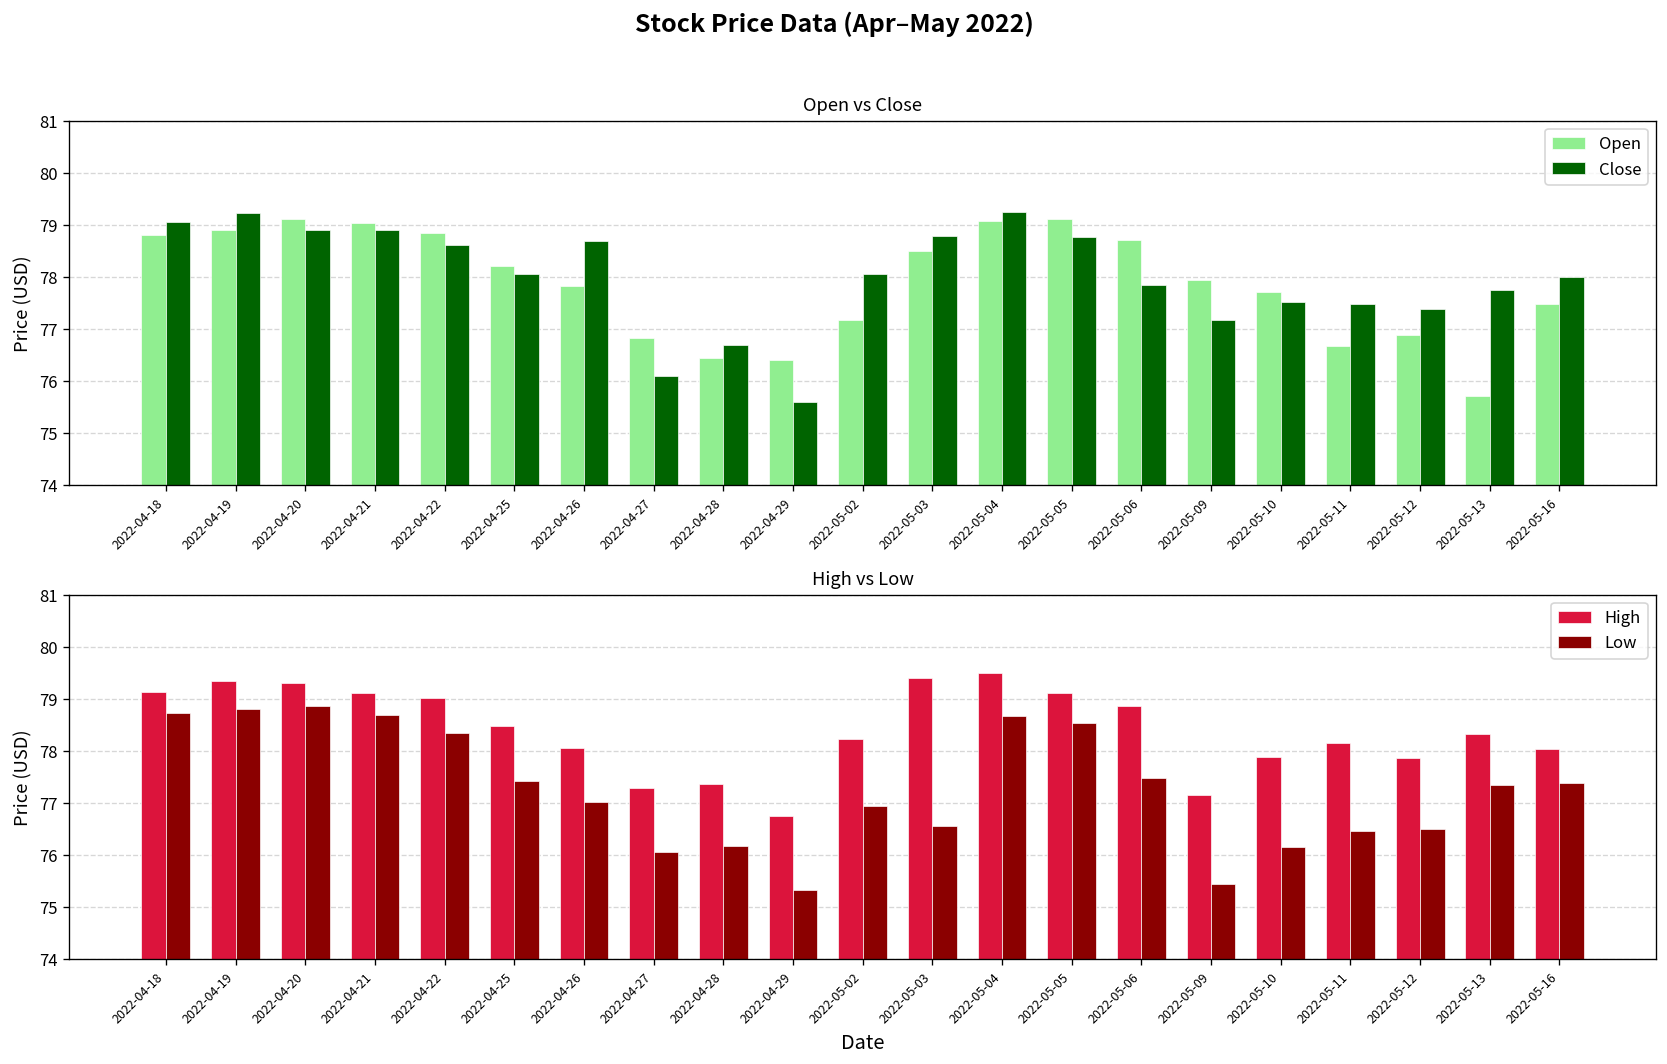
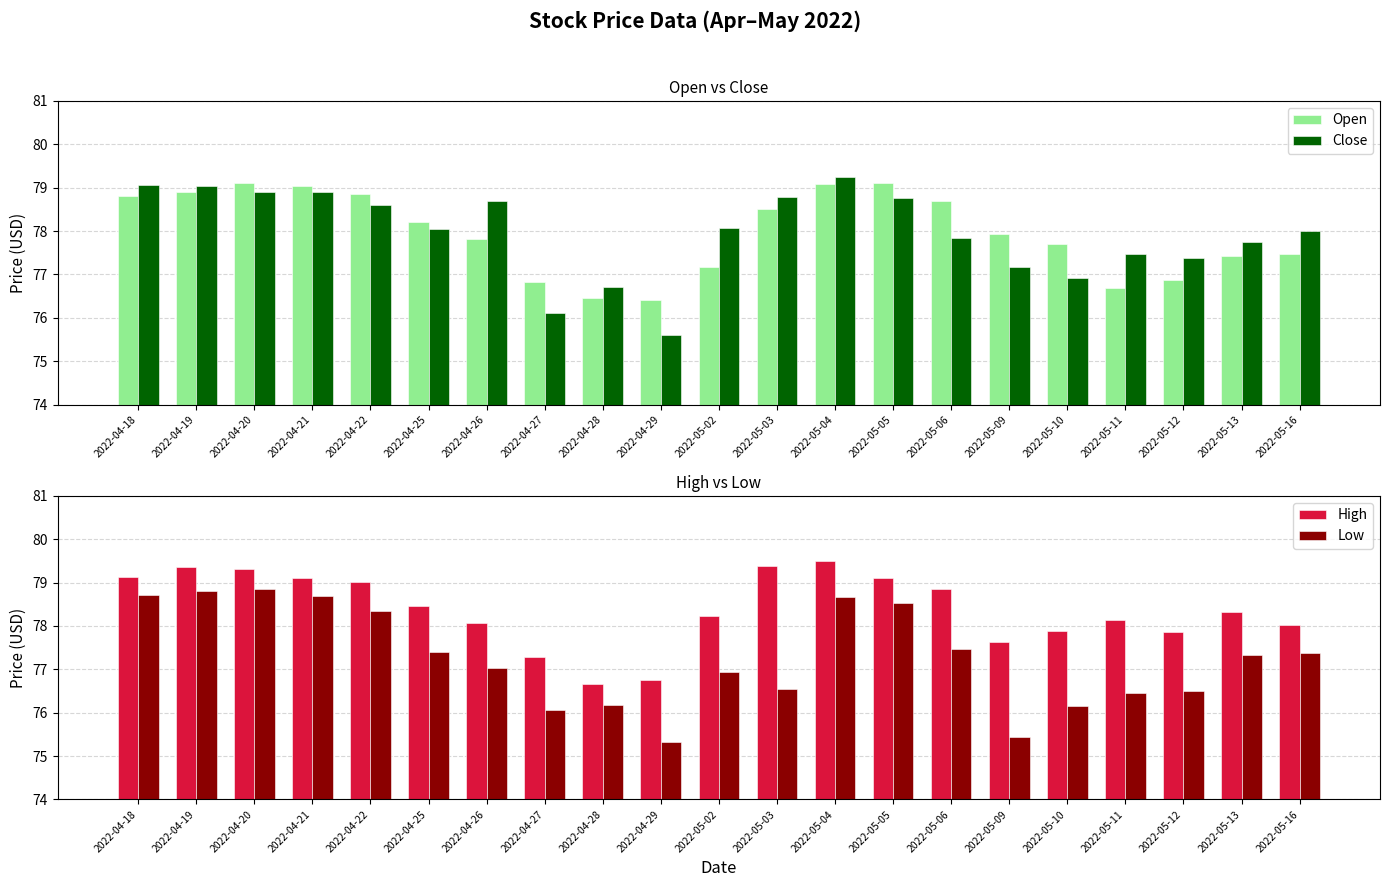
Open vs Close, Close, 2022-04-19: 79.2 -> 79.0
Open vs Close, Close, 2022-05-10: 77.5 -> 76.9
Open vs Close, Open, 2022-05-13: 75.7 -> 77.4
High vs Low, High, 2022-04-28: 77.4 -> 76.7
High vs Low, High, 2022-05-09: 77.2 -> 77.6
